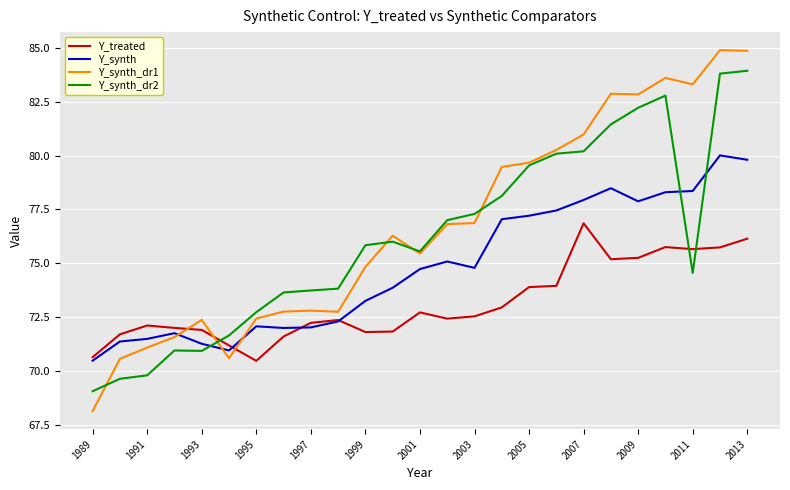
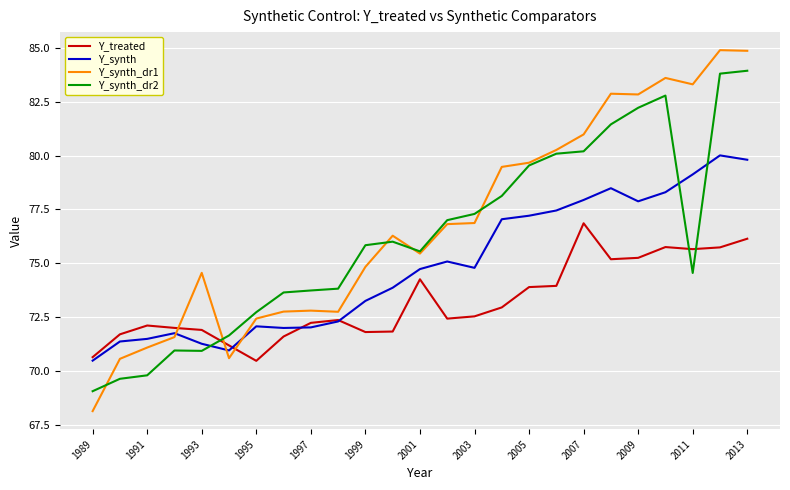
Y_synth_dr1, 1993: 72.4 -> 74.6
Y_treated, 2001: 72.7 -> 74.3
Y_synth, 2011: 78.4 -> 79.1
